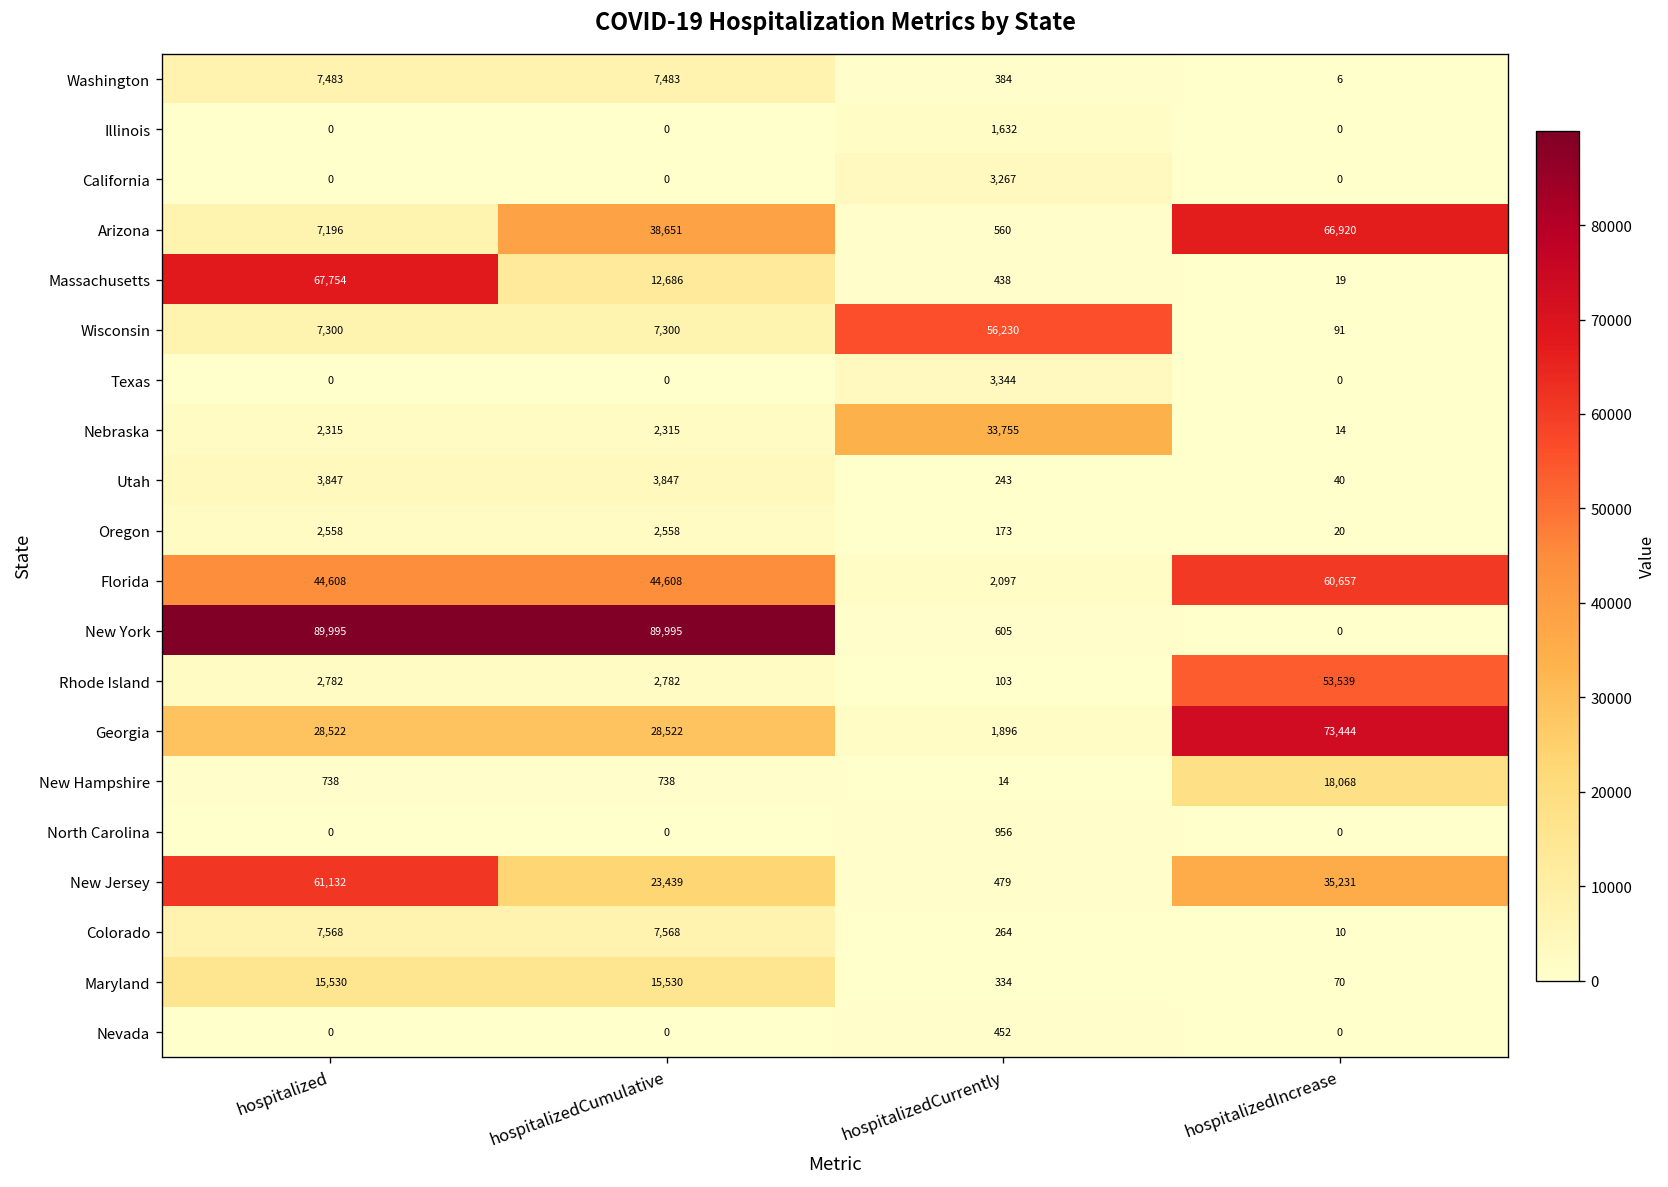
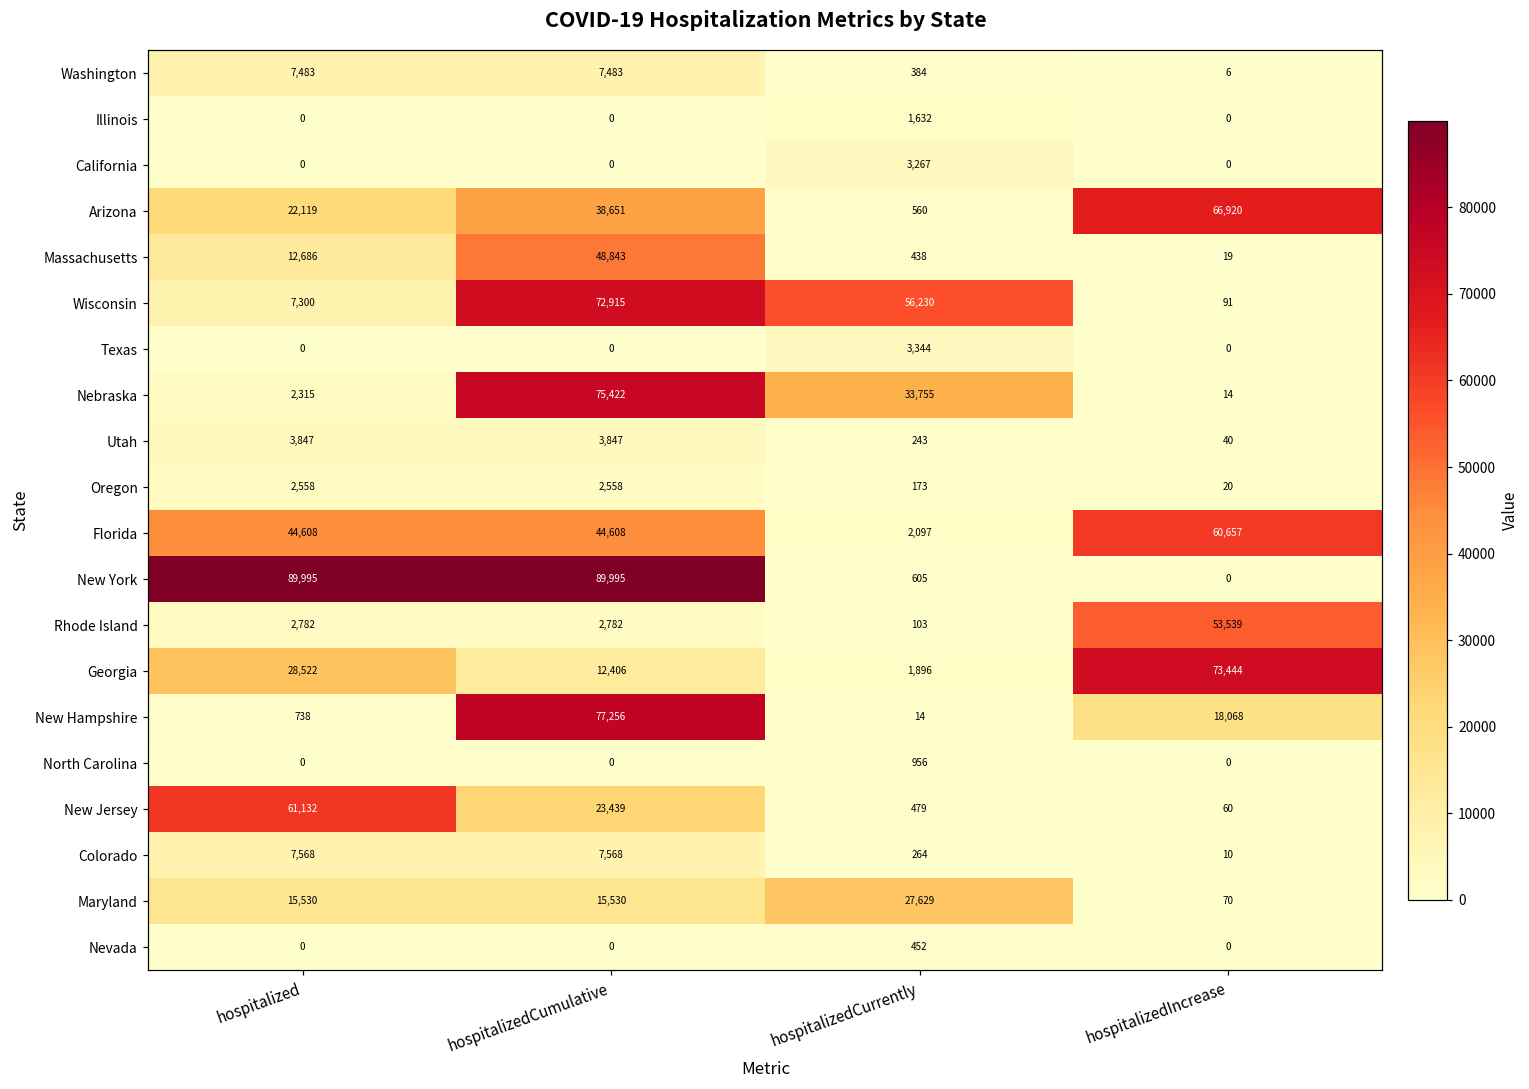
Arizona, hospitalized: 7,196 -> 22,119
Massachusetts, hospitalized: 67,754 -> 12,686
Massachusetts, hospitalizedCumulative: 12,686 -> 48,843
Wisconsin, hospitalizedCumulative: 7,300 -> 72,915
Nebraska, hospitalizedCumulative: 2,315 -> 75,422
Georgia, hospitalizedCumulative: 28,522 -> 12,406
New Hampshire, hospitalizedCumulative: 738 -> 77,256
New Jersey, hospitalizedIncrease: 35,231 -> 60
Maryland, hospitalizedCurrently: 334 -> 27,629
